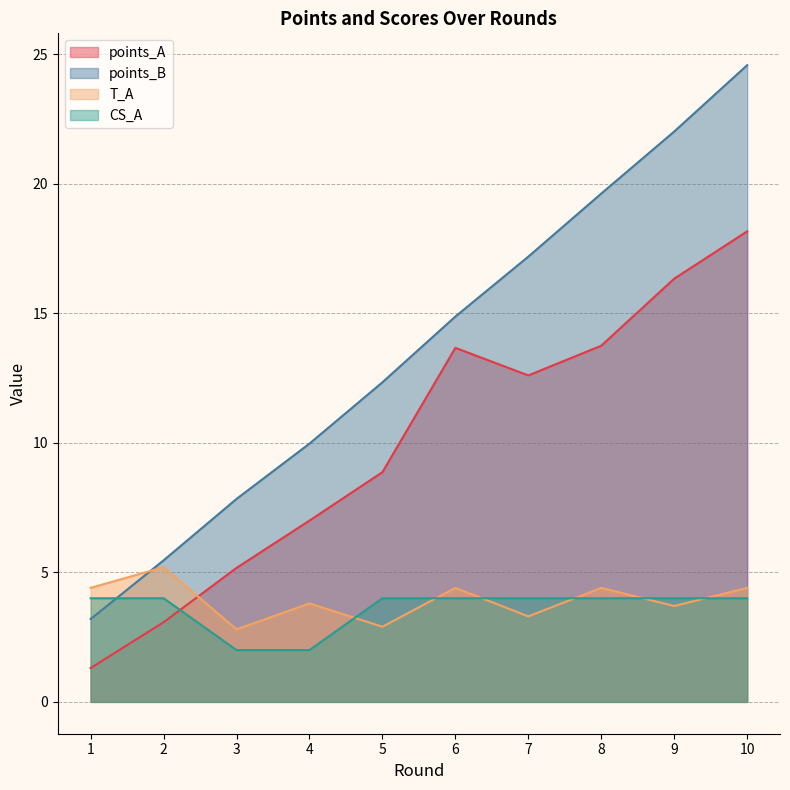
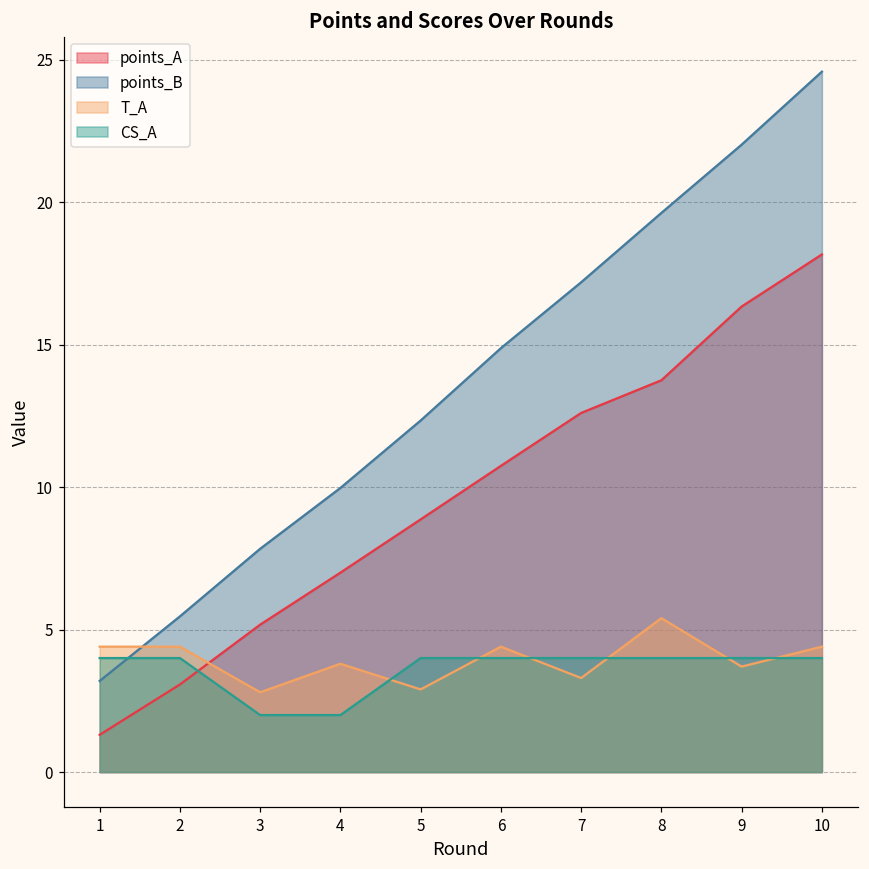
T_A, 2: 5.2 -> 4.4
points_A, 6: 13.7 -> 10.7
T_A, 8: 4.4 -> 5.4
